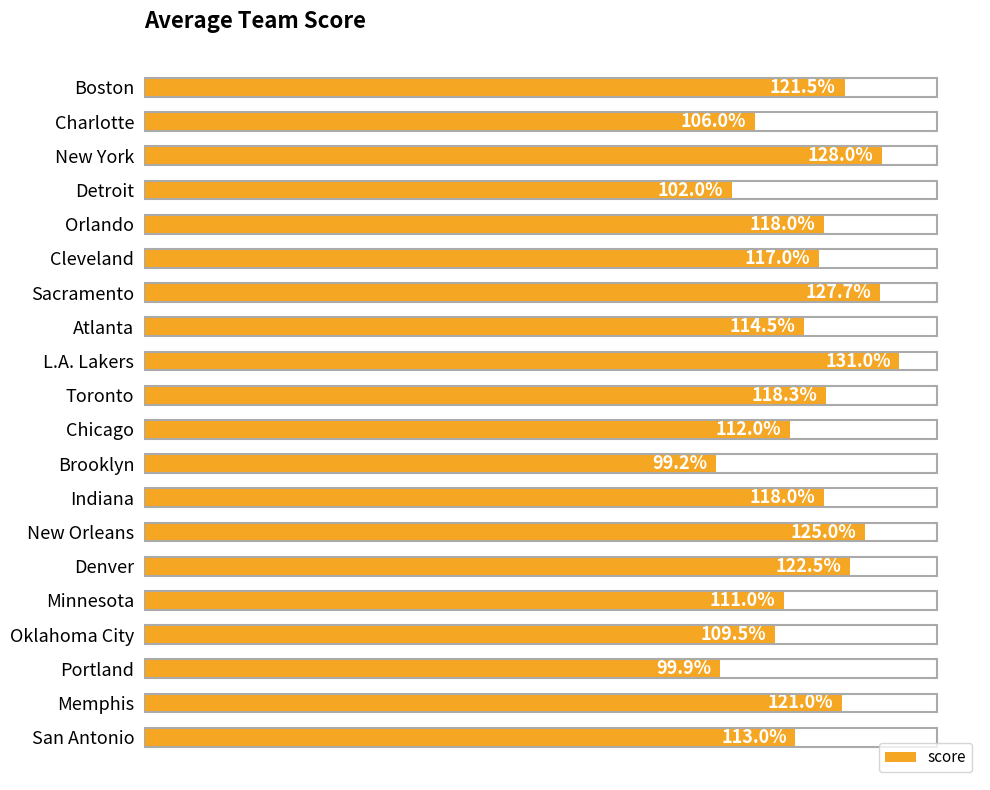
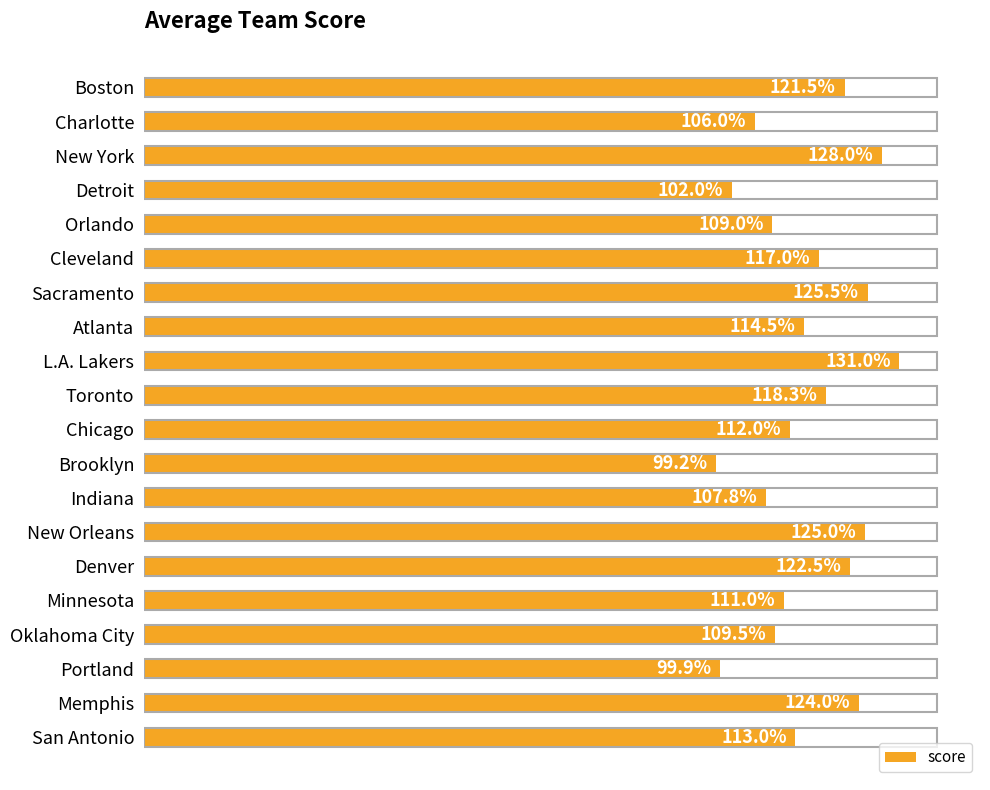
Orlando: 118.0% -> 109.0%
Sacramento: 127.7% -> 125.5%
Indiana: 118.0% -> 107.8%
Memphis: 121.0% -> 124.0%
